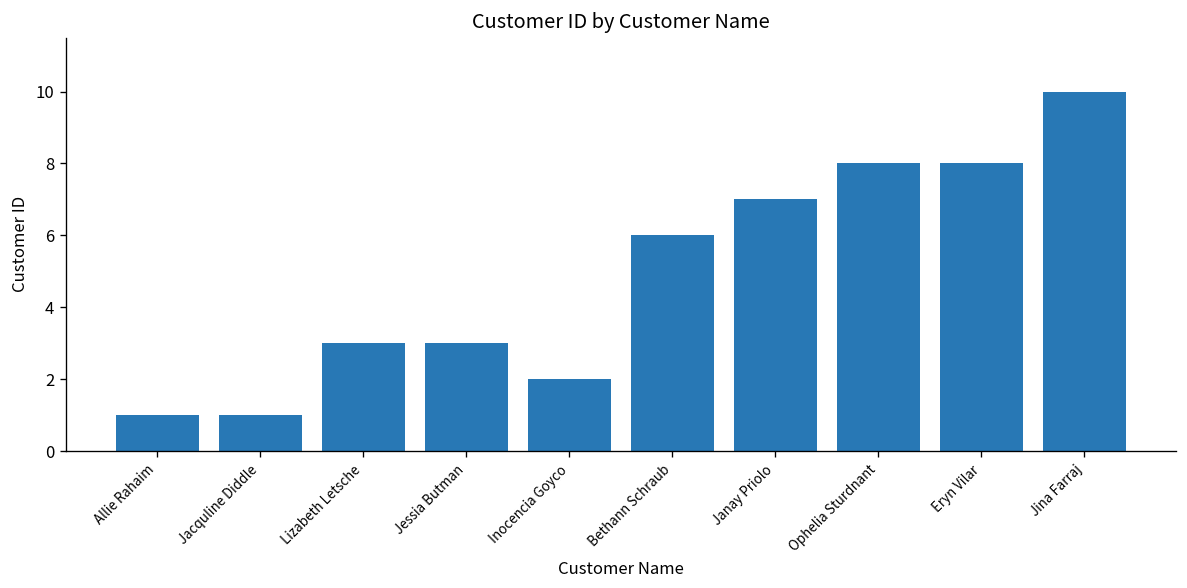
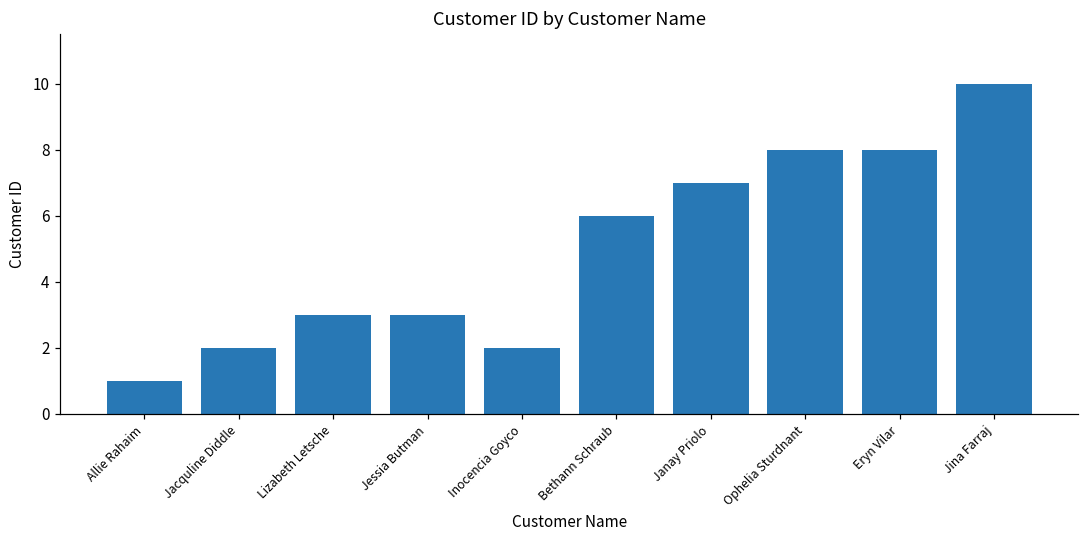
Jacquline Diddle: 1 -> 2
